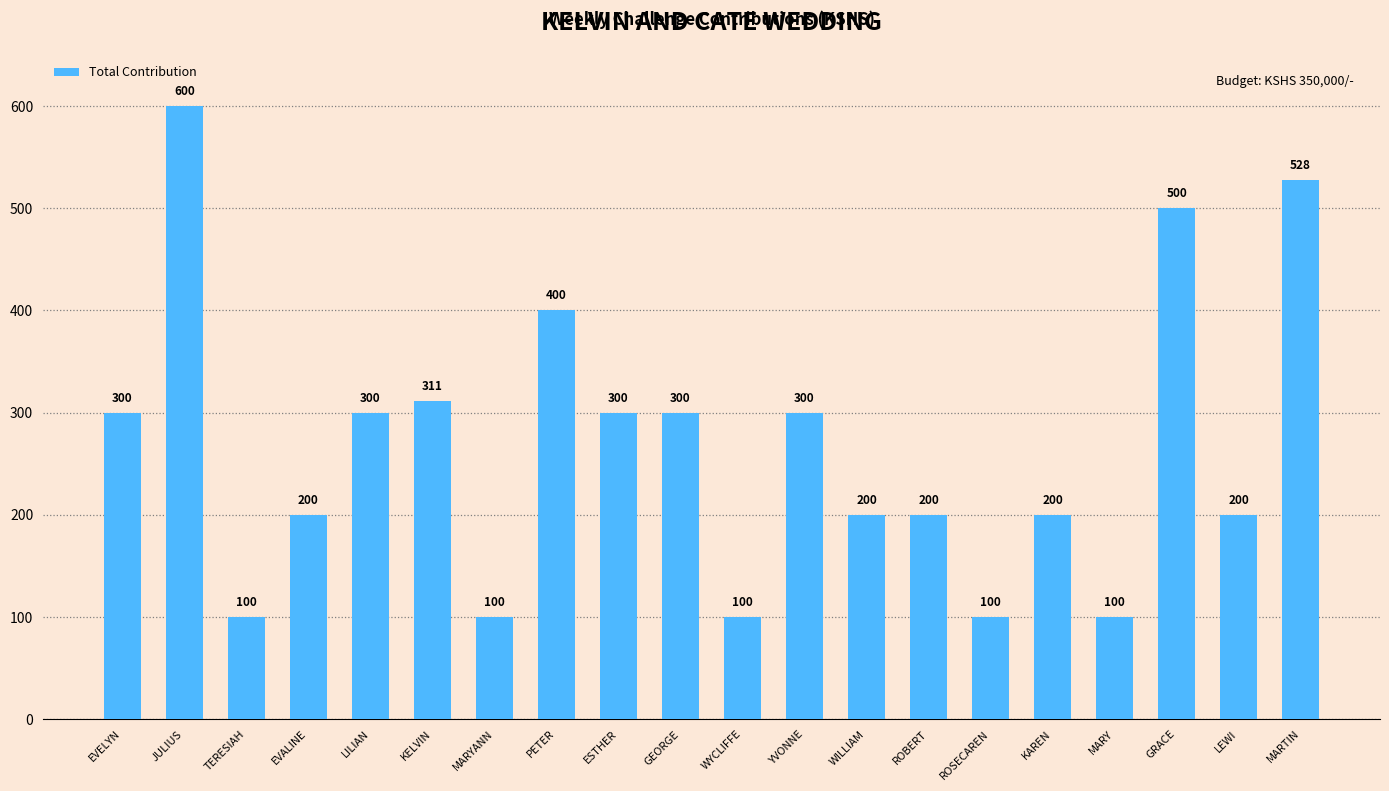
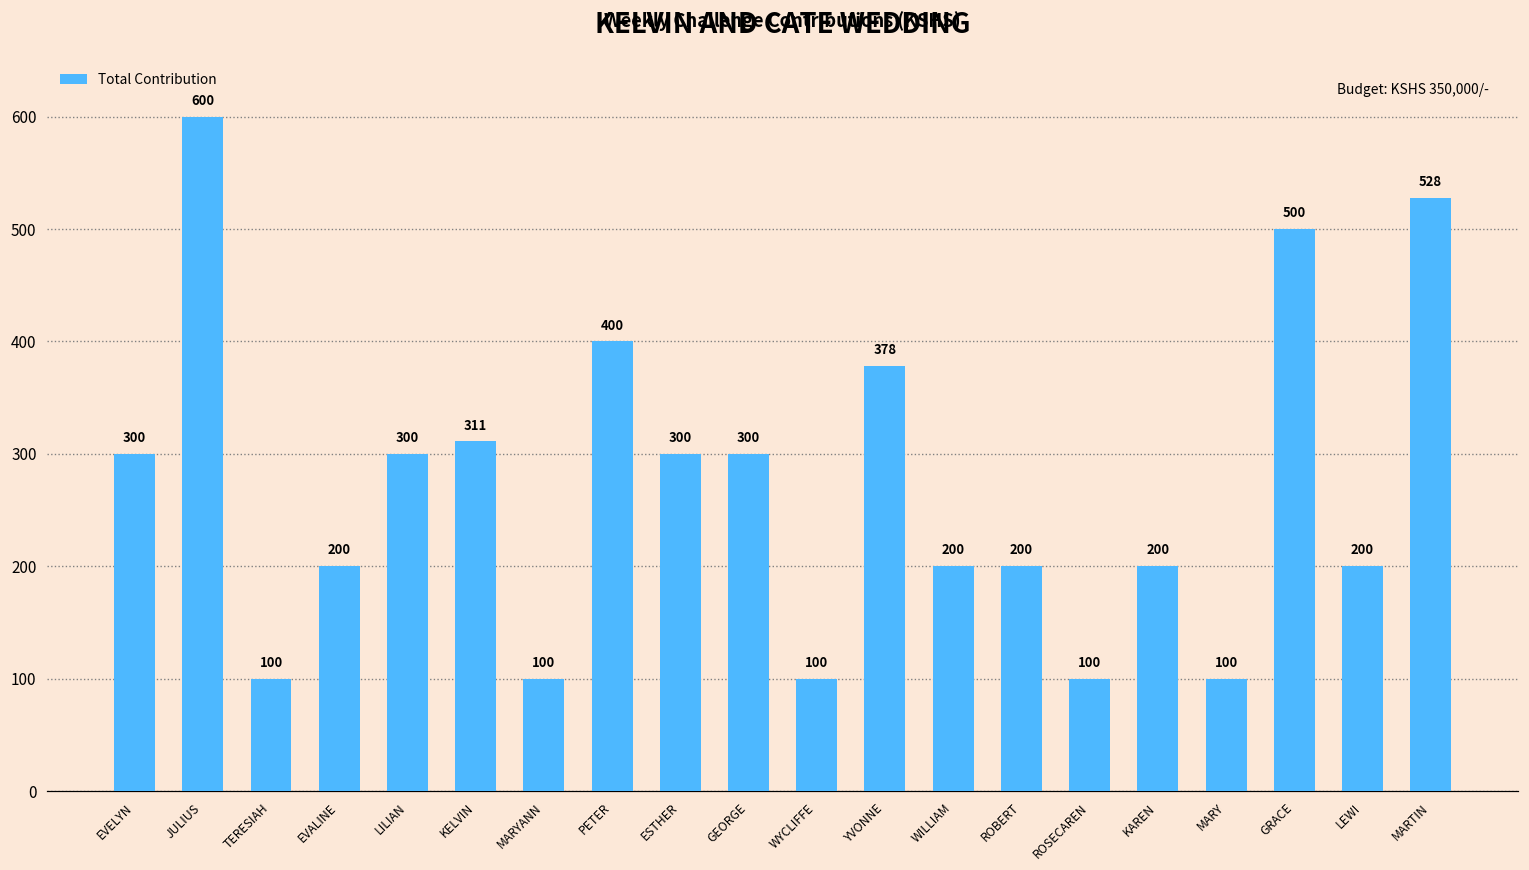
YVONNE: 300 -> 378
